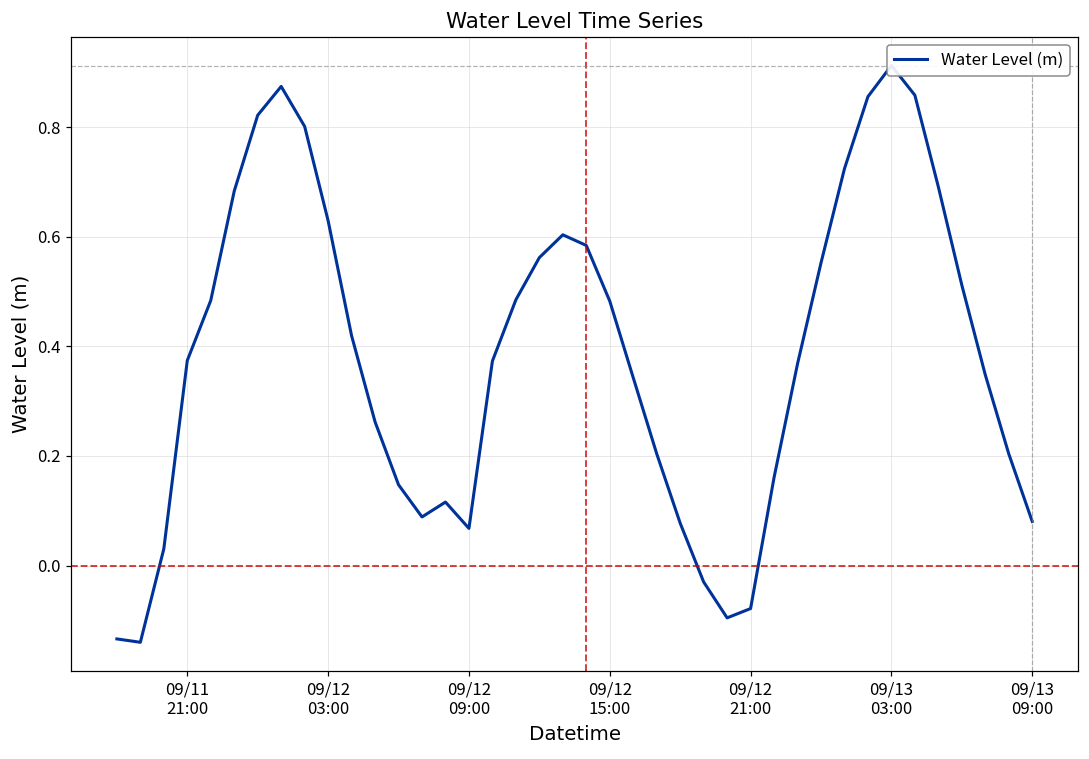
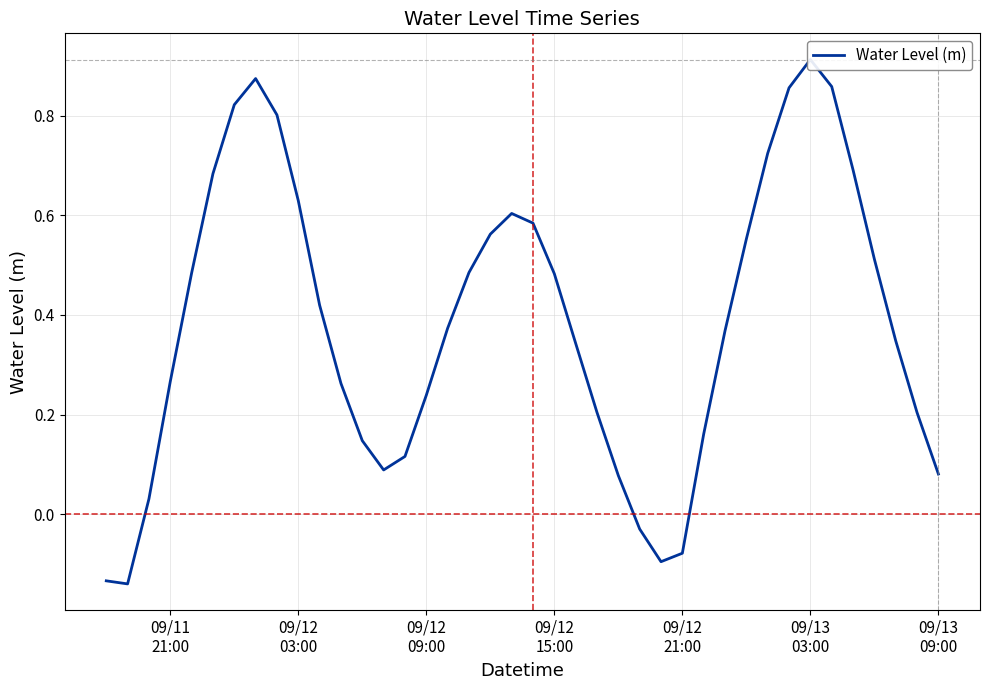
09/11 21:00: 0.37 -> 0.27
09/12 09:00: 0.07 -> 0.24
